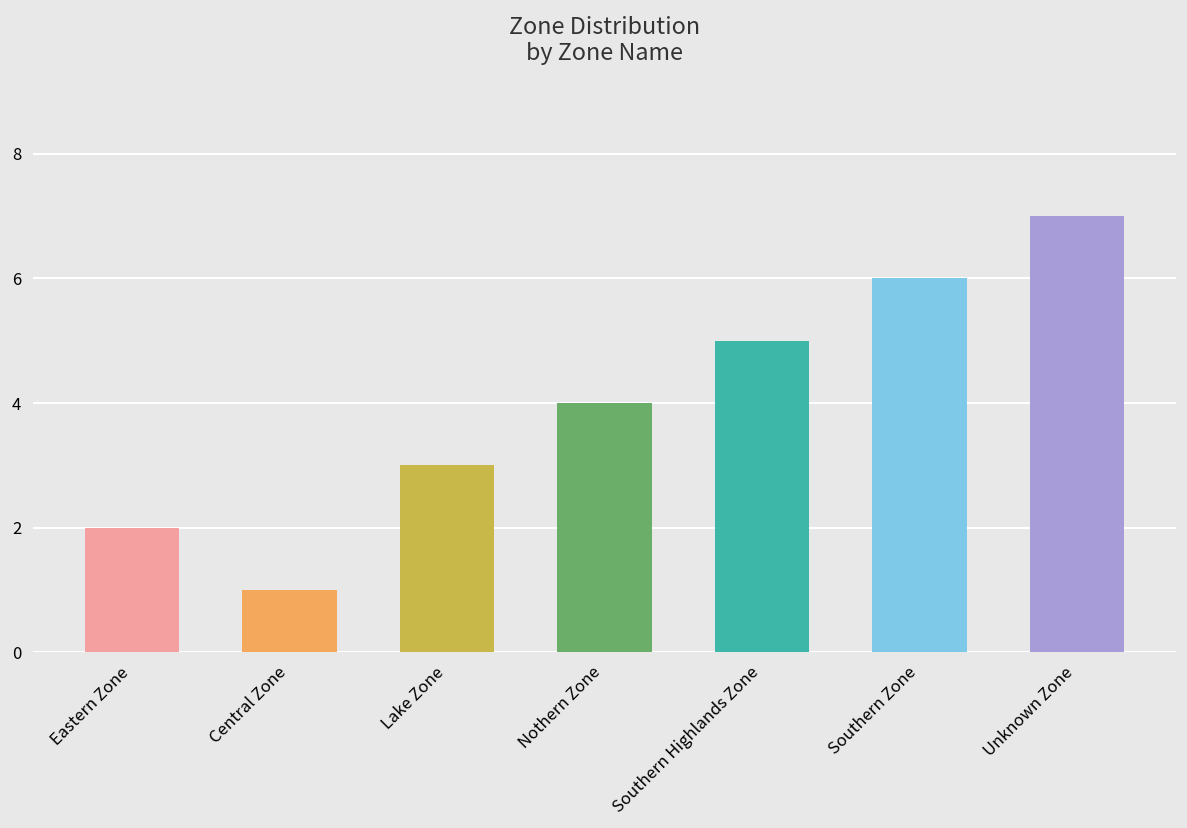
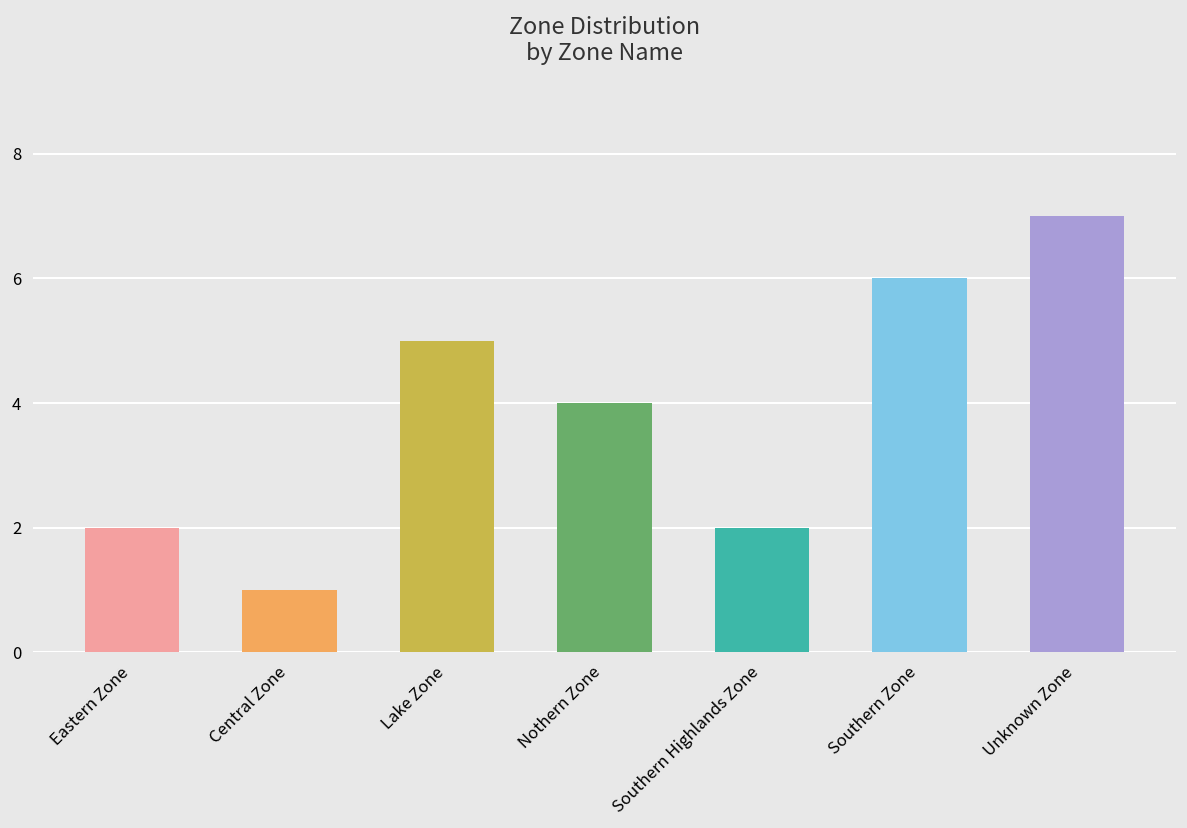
Lake Zone: 3 -> 5
Southern Highlands Zone: 5 -> 2
